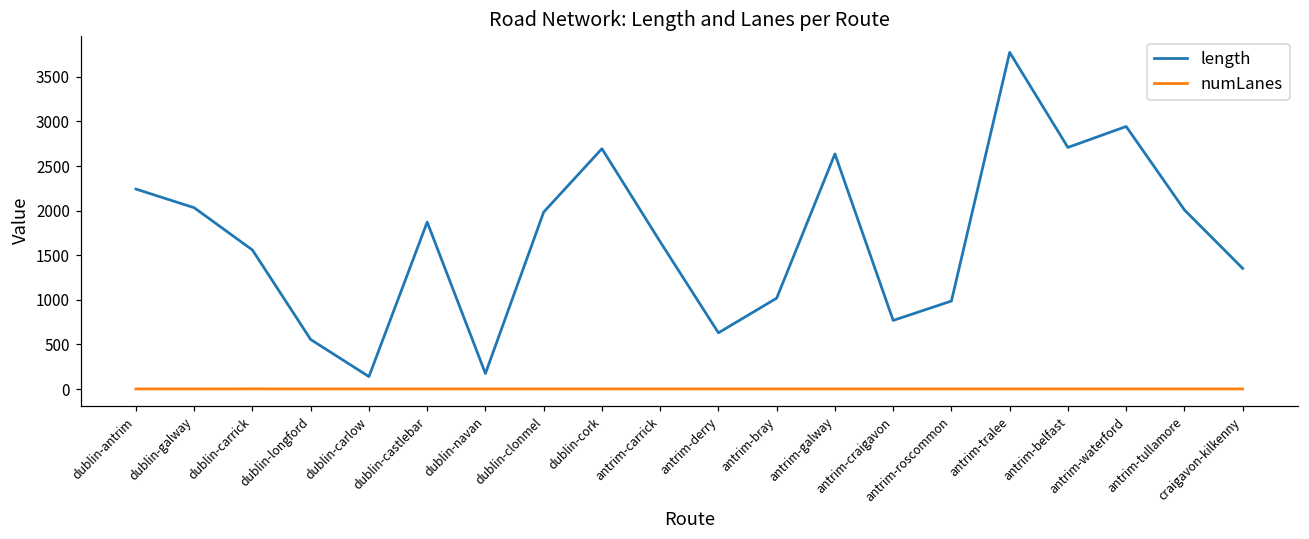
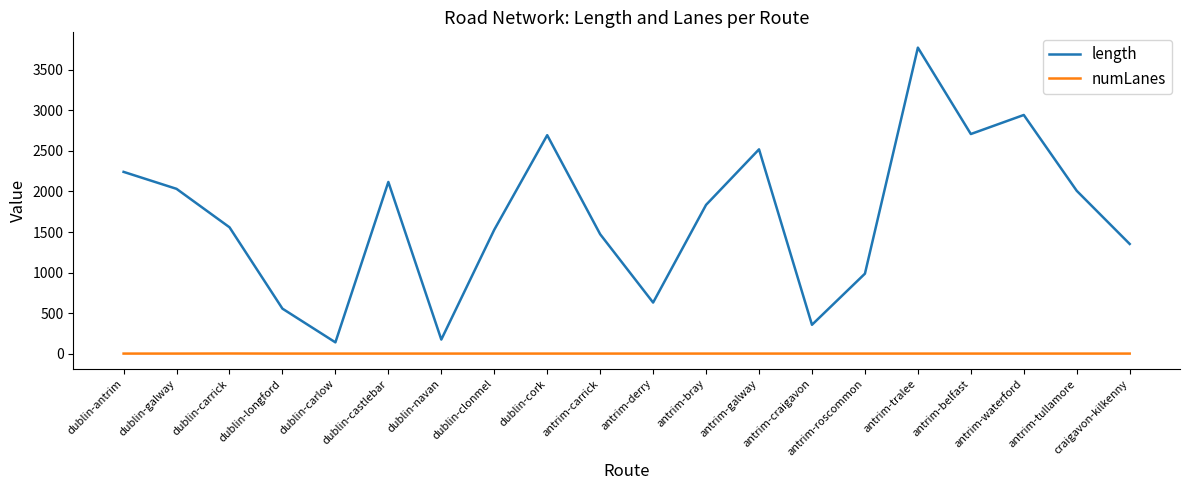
length, dublin-castlebar: 1900 -> 2100
length, dublin-clonmel: 2000 -> 1500
length, antrim-carrick: 1700 -> 1500
length, antrim-bray: 1000 -> 1800
length, antrim-galway: 2600 -> 2500
length, antrim-craigavon: 800 -> 400
